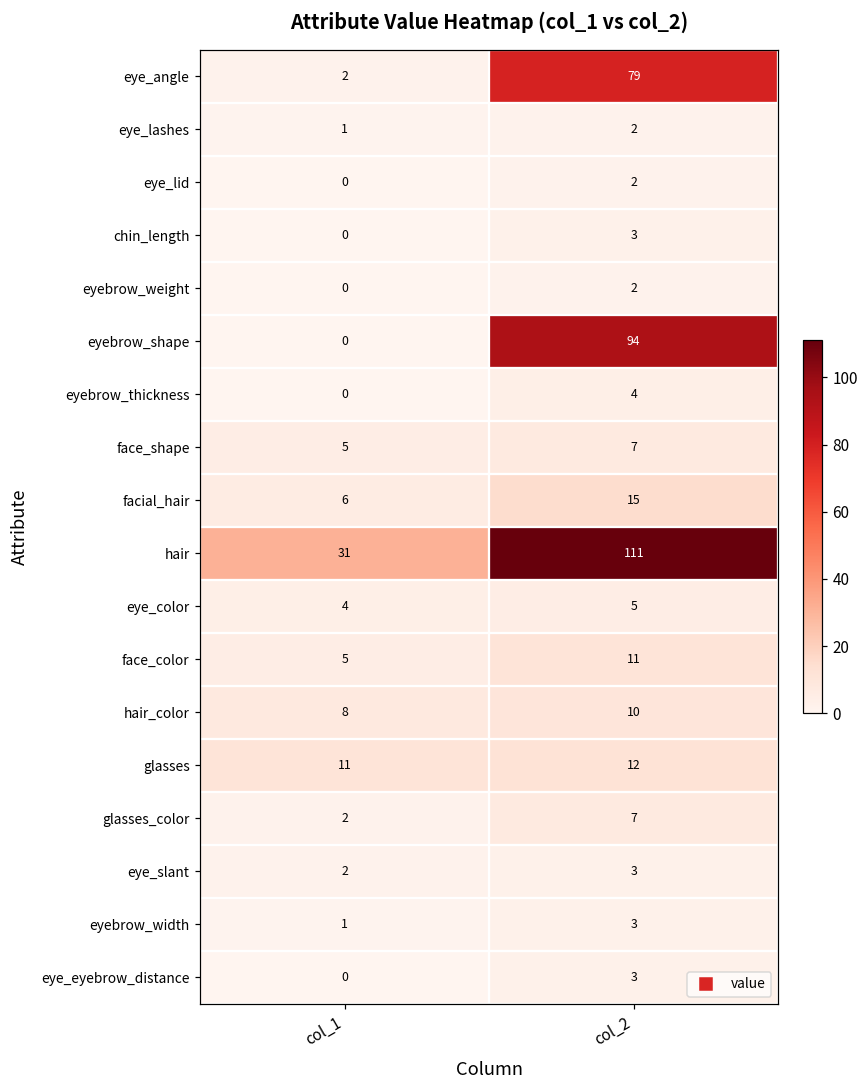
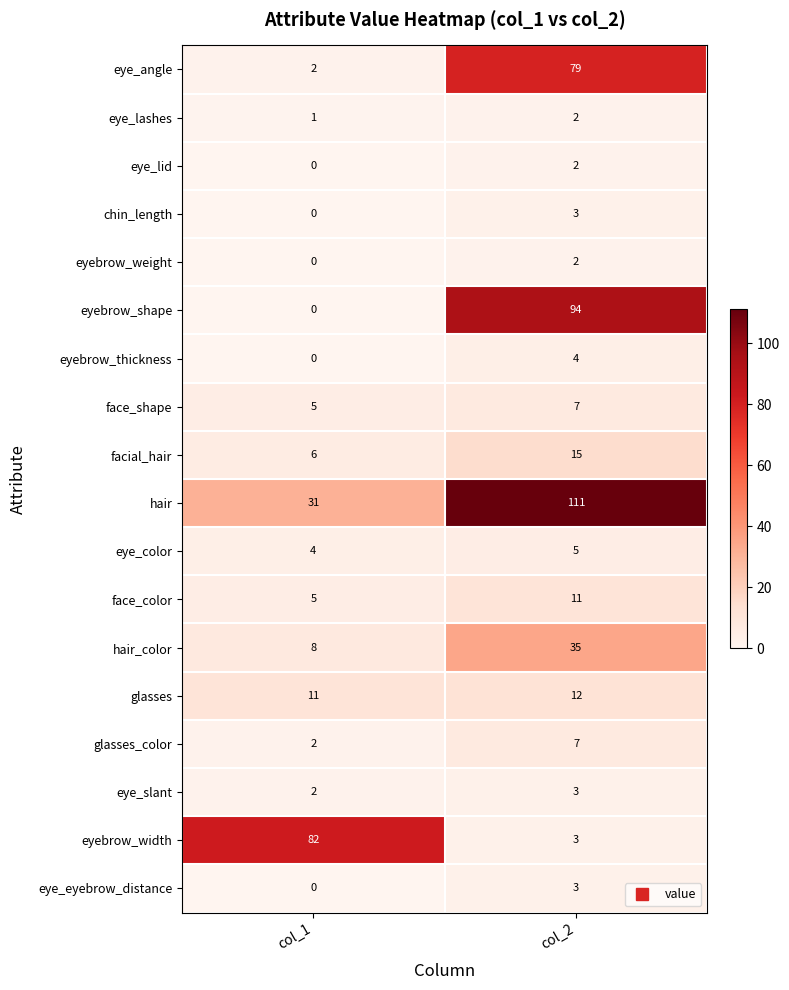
hair_color, col_2: 10 -> 35
eyebrow_width, col_1: 1 -> 82
